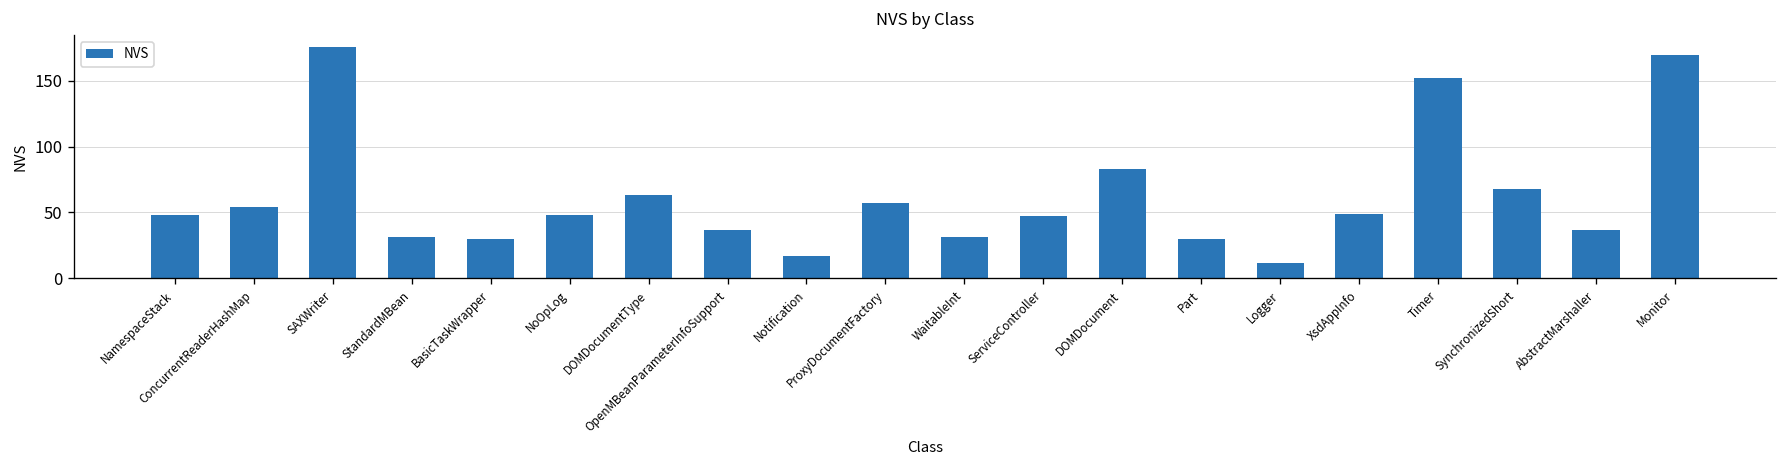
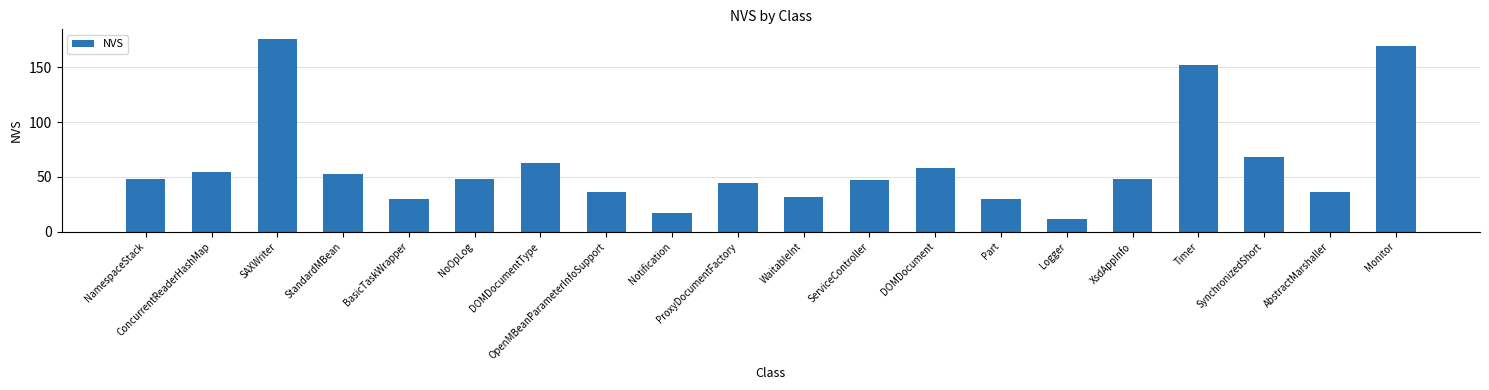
StandardMBean: 31 -> 52
ProxyDocumentFactory: 57 -> 45
DOMDocument: 83 -> 58
